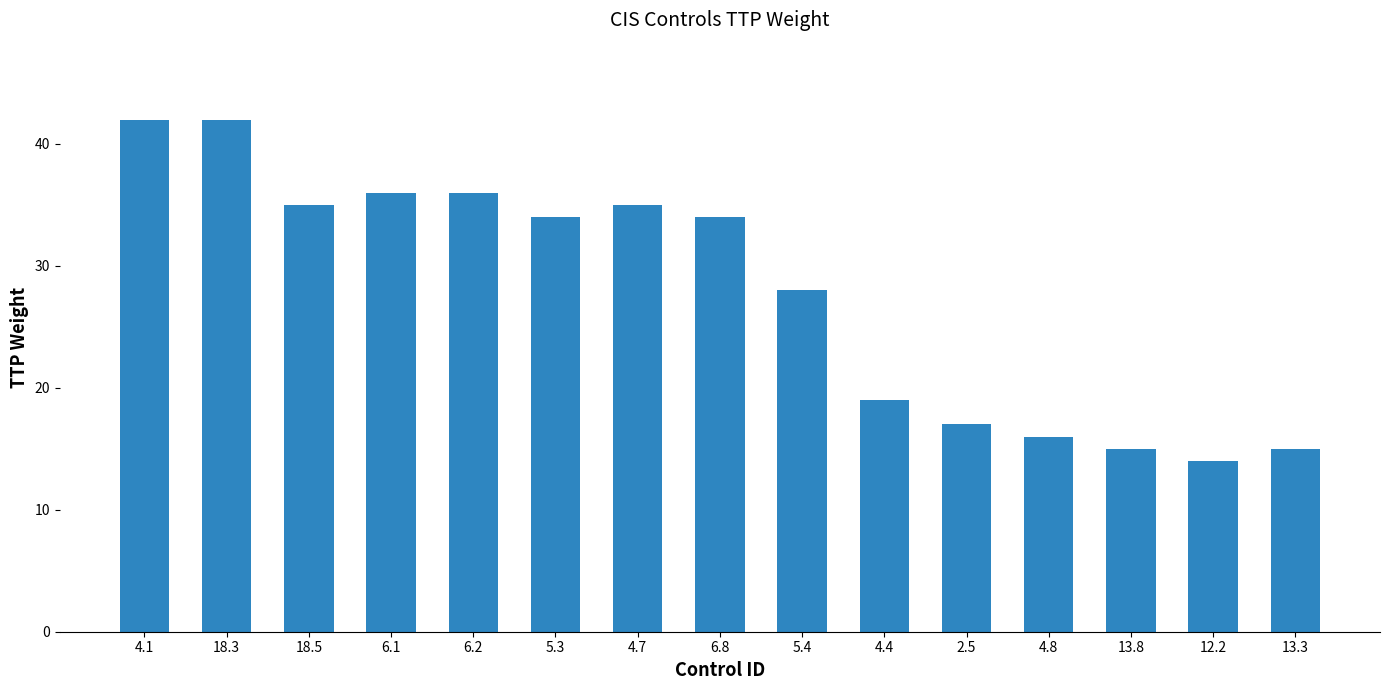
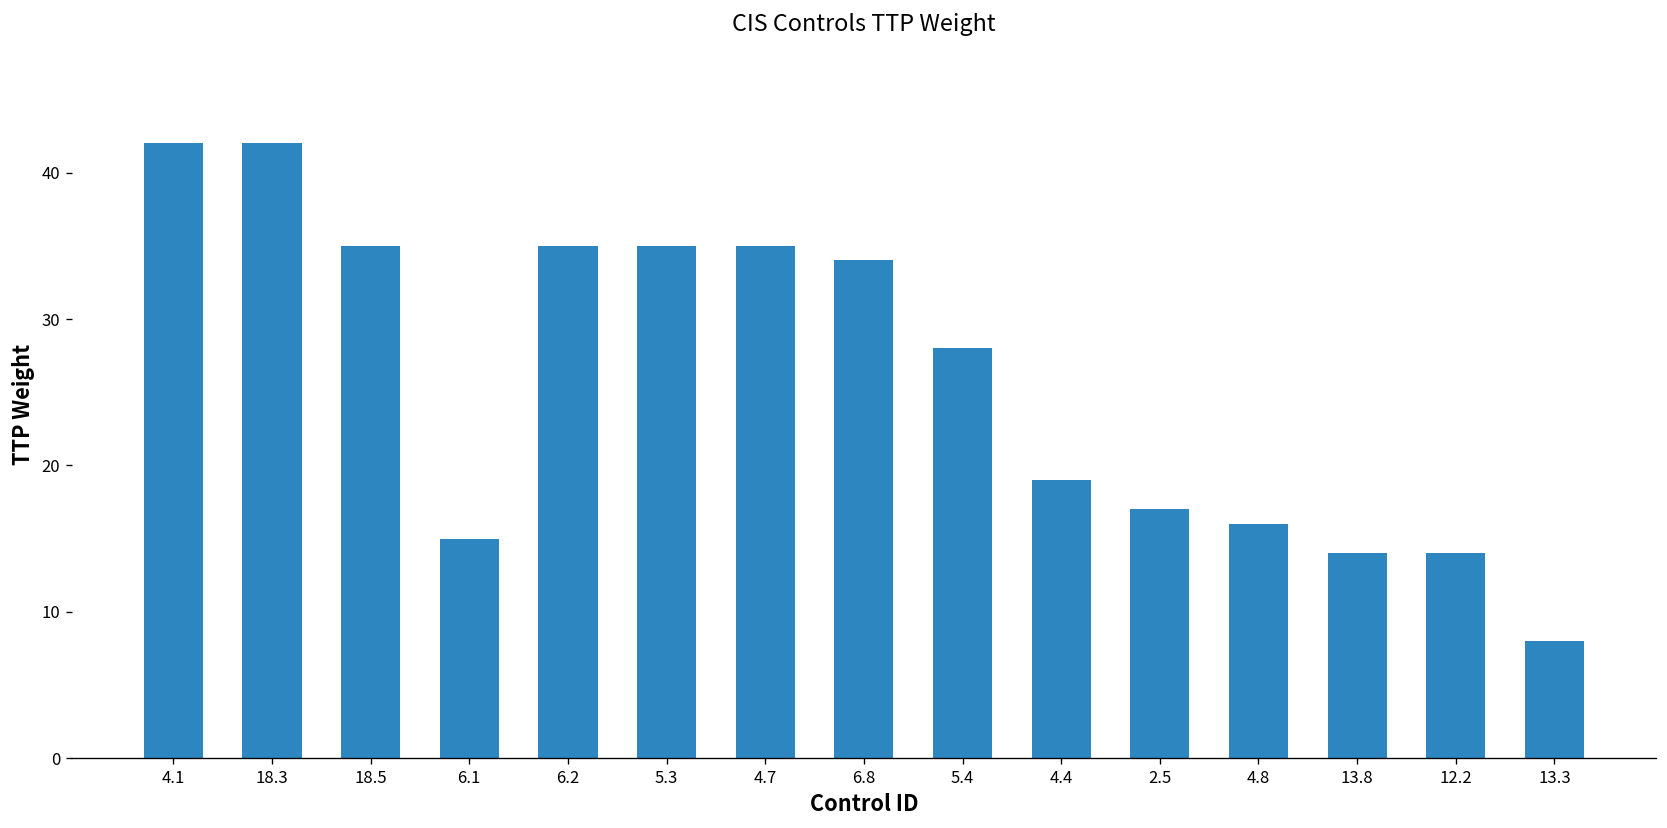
6.1: 36 -> 15
6.2: 36 -> 35
5.3: 34 -> 35
13.8: 15 -> 14
13.3: 15 -> 8
